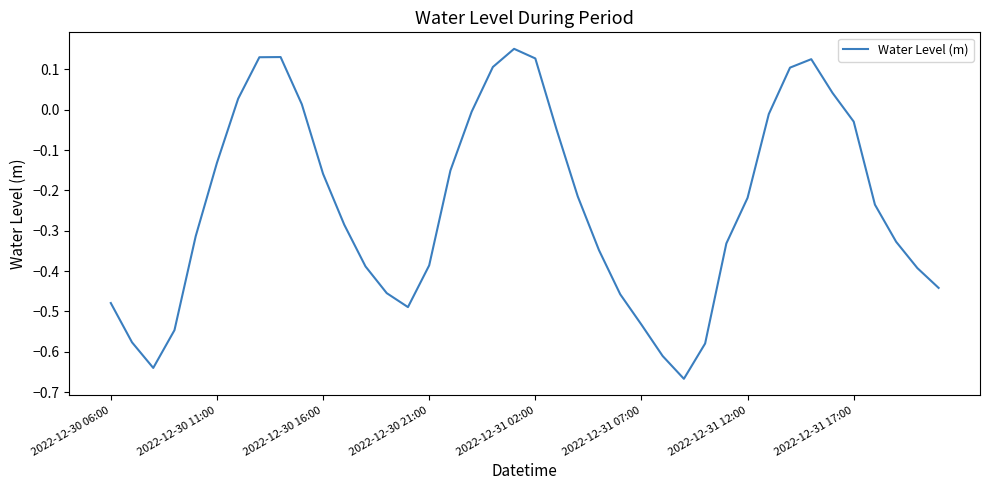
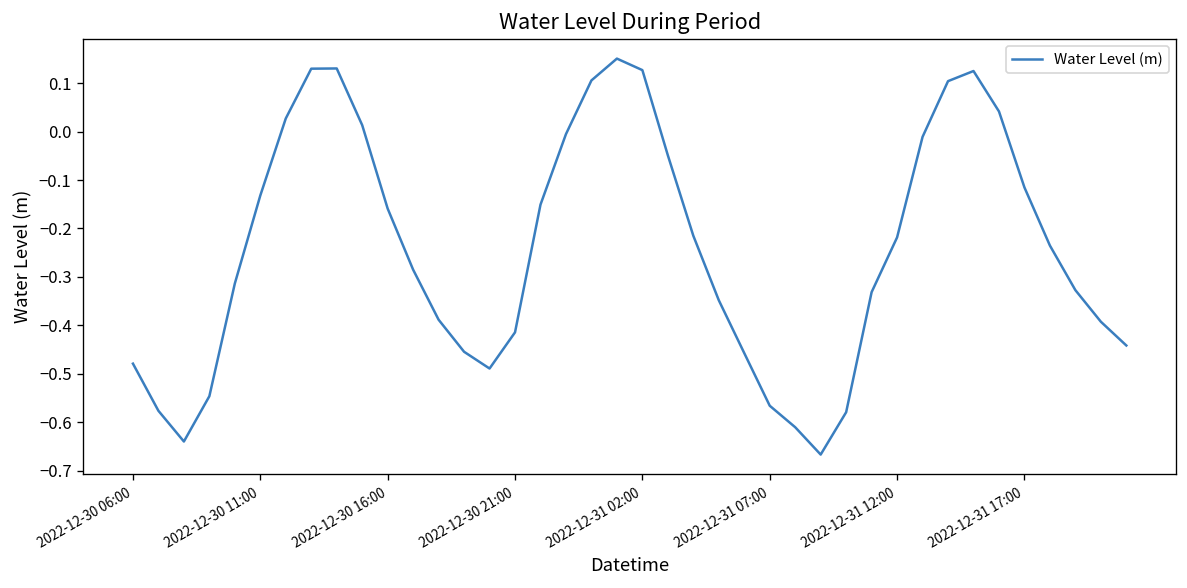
2022-12-30 21:00: -0.39 -> -0.41
2022-12-31 07:00: -0.53 -> -0.57
2022-12-31 17:00: -0.03 -> -0.12
